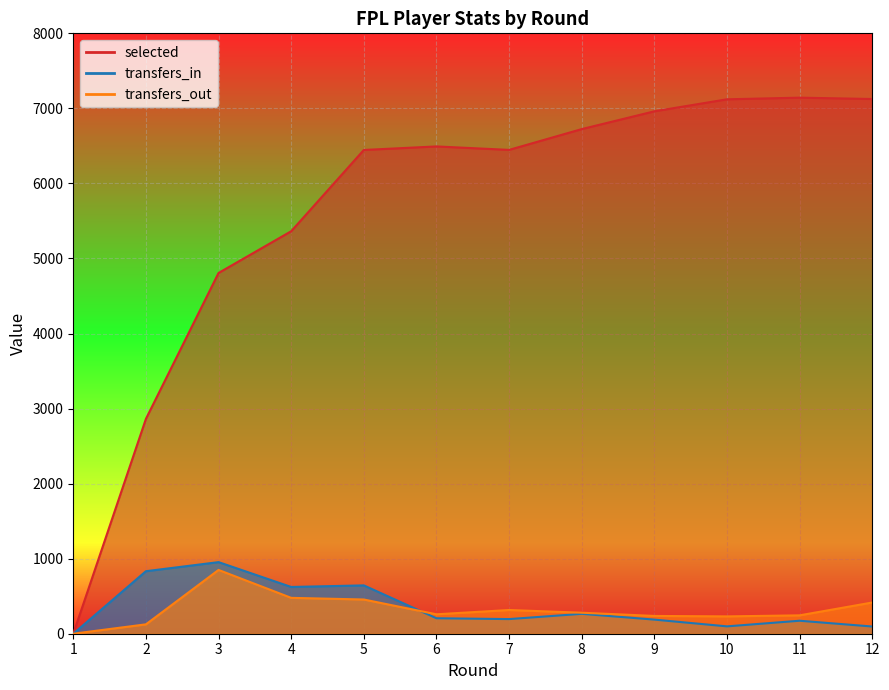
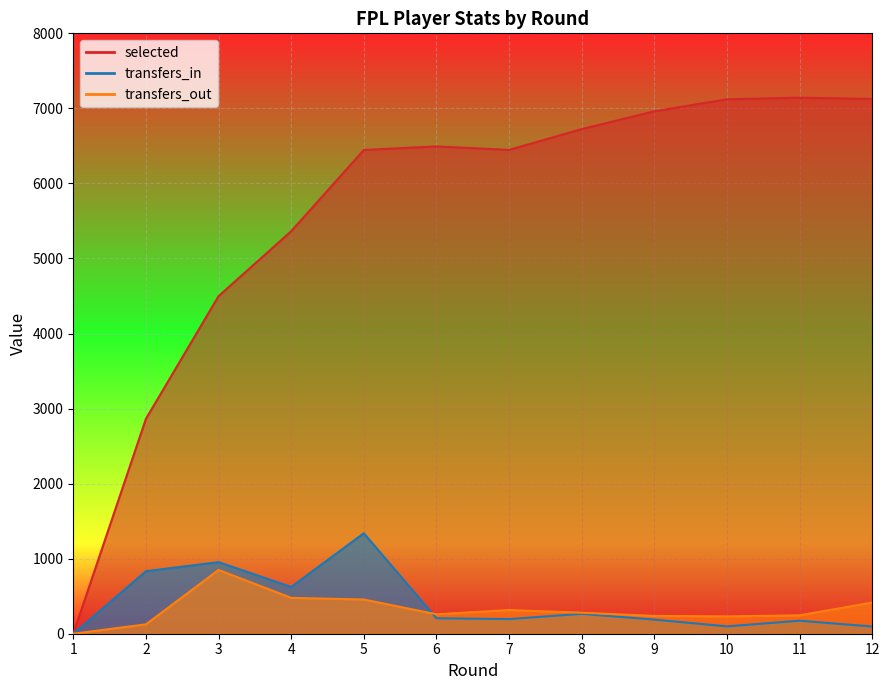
selected, 3: 4800 -> 4500
transfers_in, 5: 600 -> 1300
